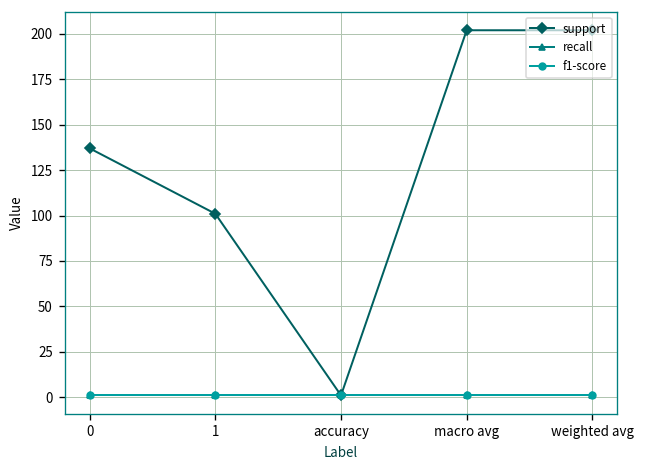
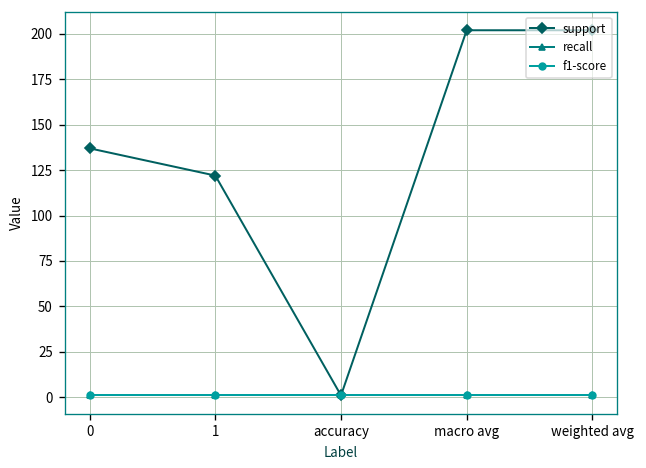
support, 1: 101 -> 122
